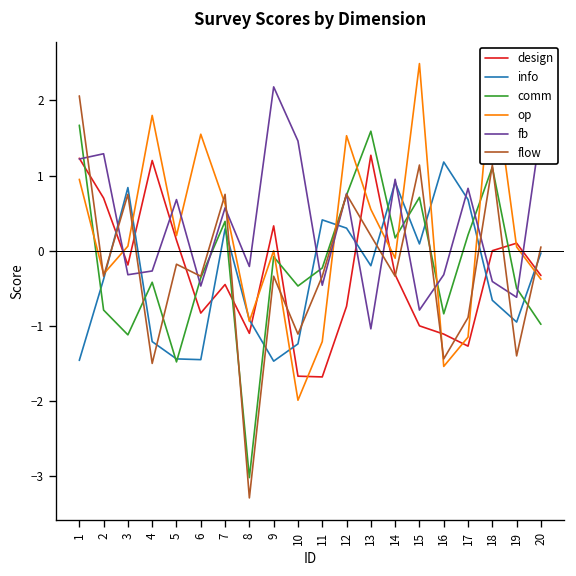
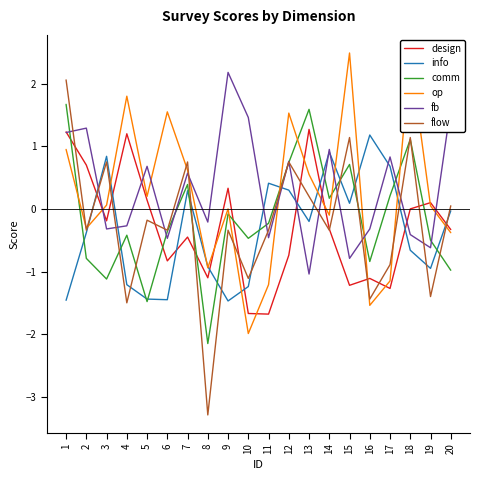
comm, 8: -3.0 -> -2.2
design, 15: -1.0 -> -1.2
